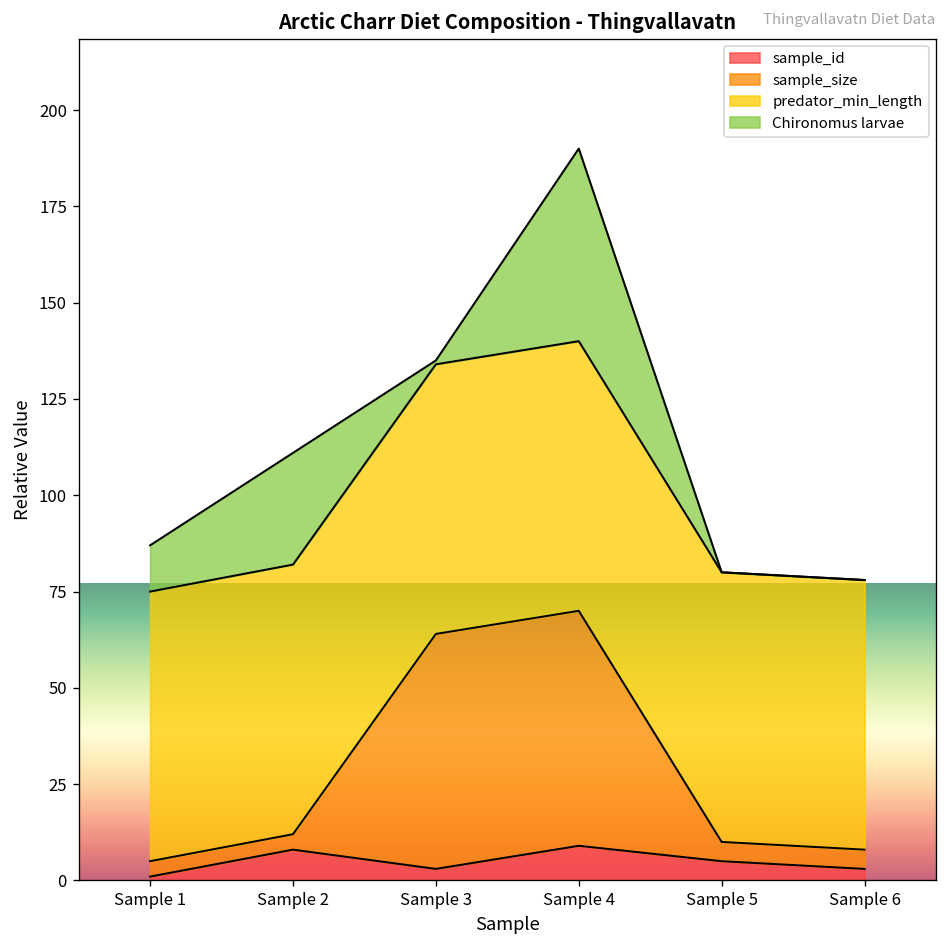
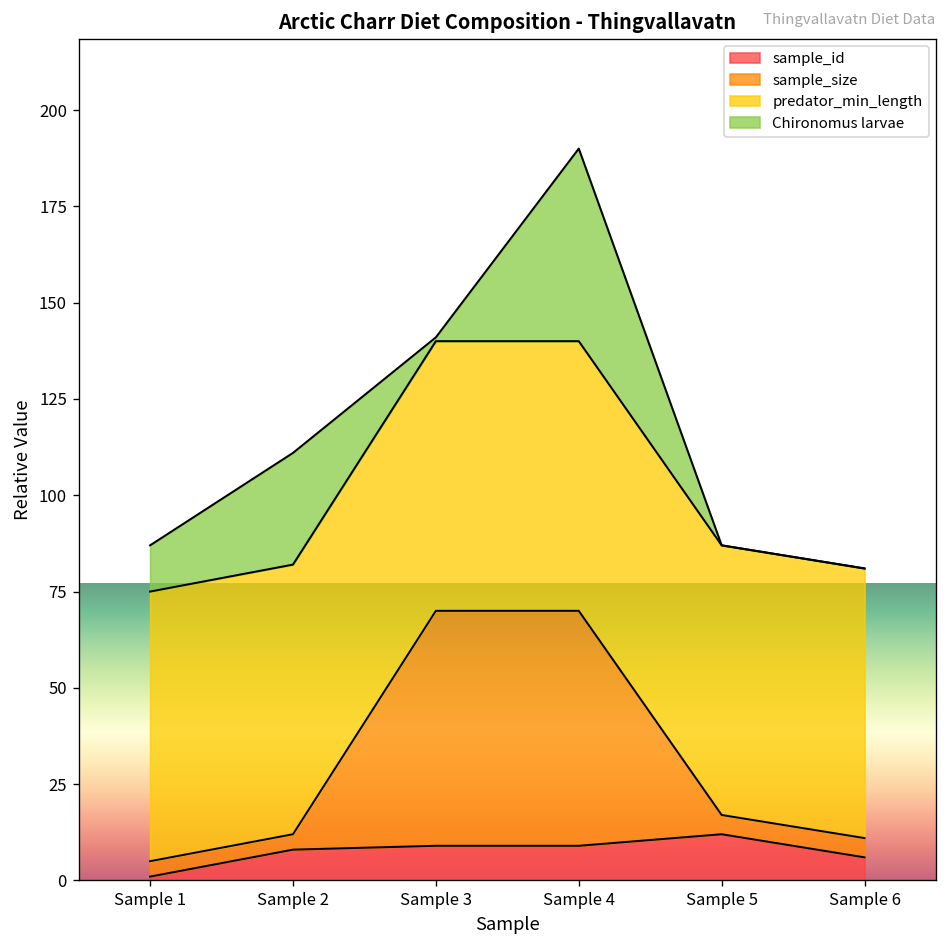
sample_id, Sample 3: 3 -> 9
sample_id, Sample 5: 5 -> 12
sample_id, Sample 6: 3 -> 6
